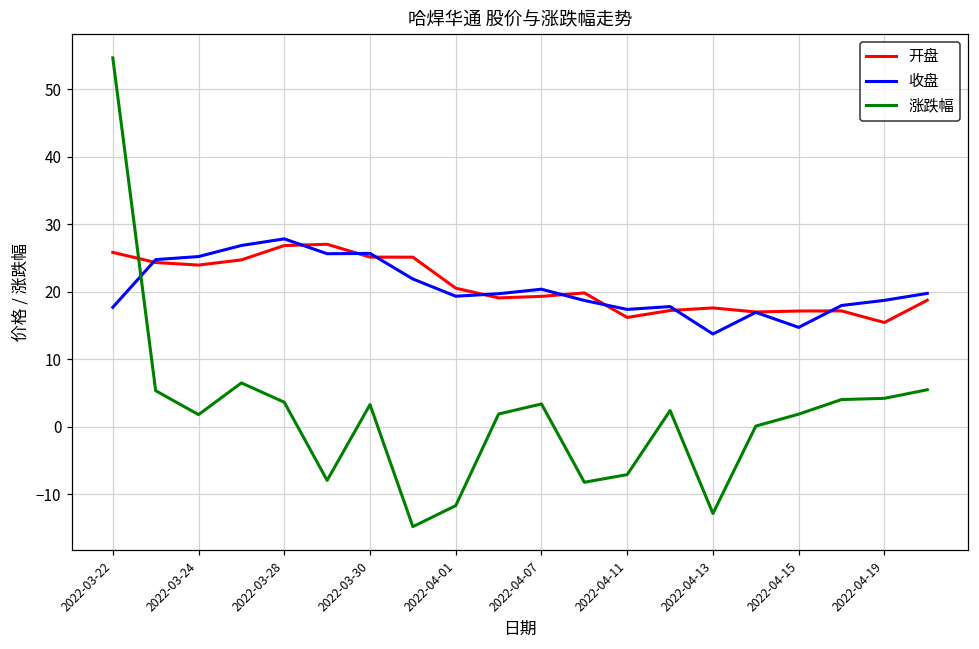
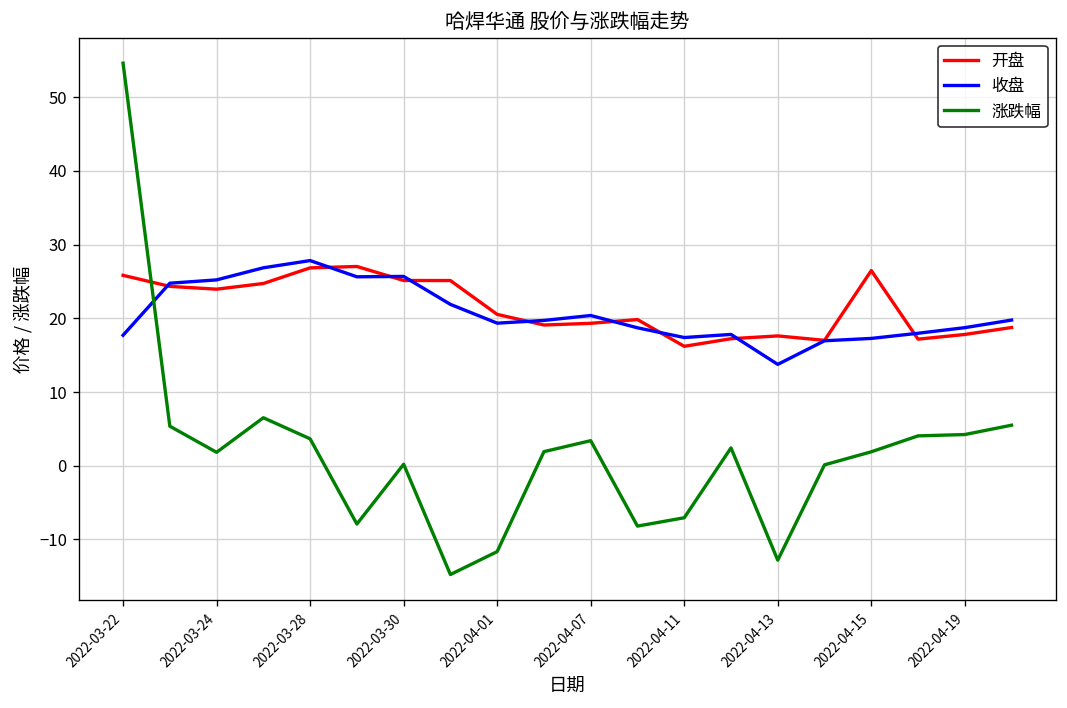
涨跌幅, 2022-03-30: 3 -> 0
开盘, 2022-04-15: 17 -> 26
收盘, 2022-04-15: 15 -> 17
开盘, 2022-04-19: 15 -> 18
